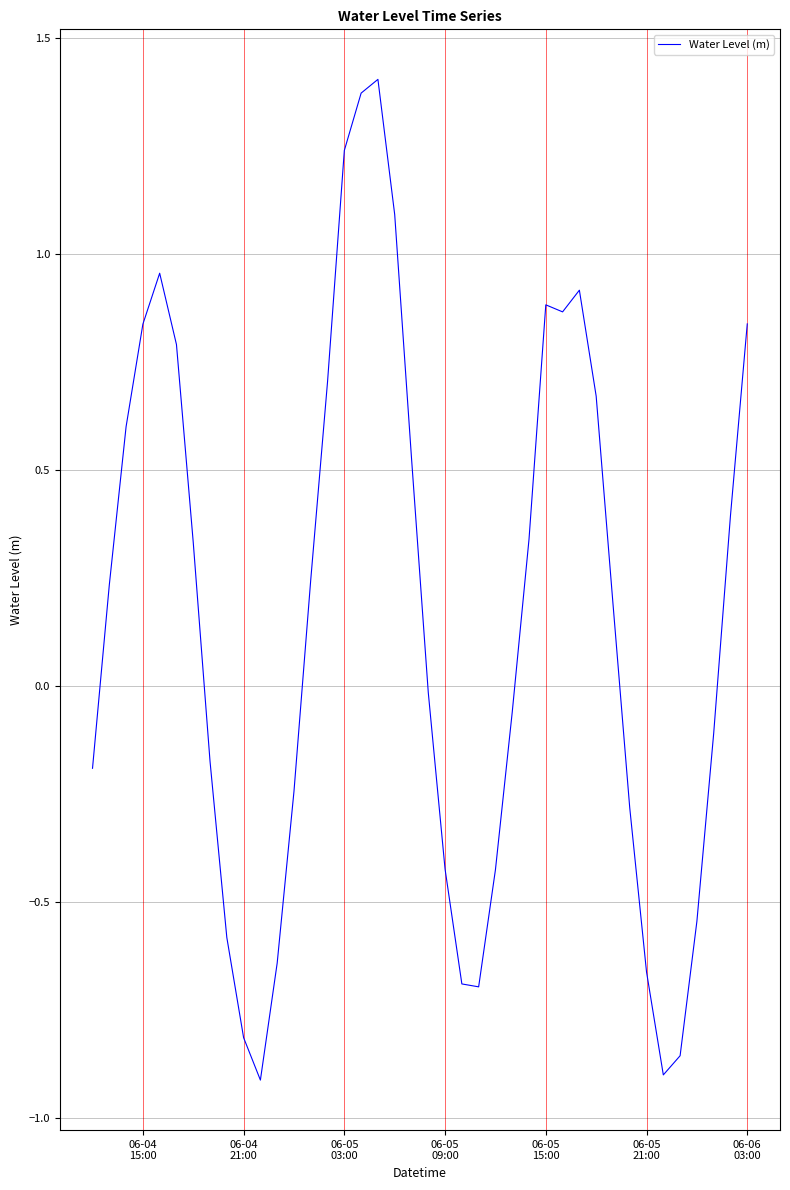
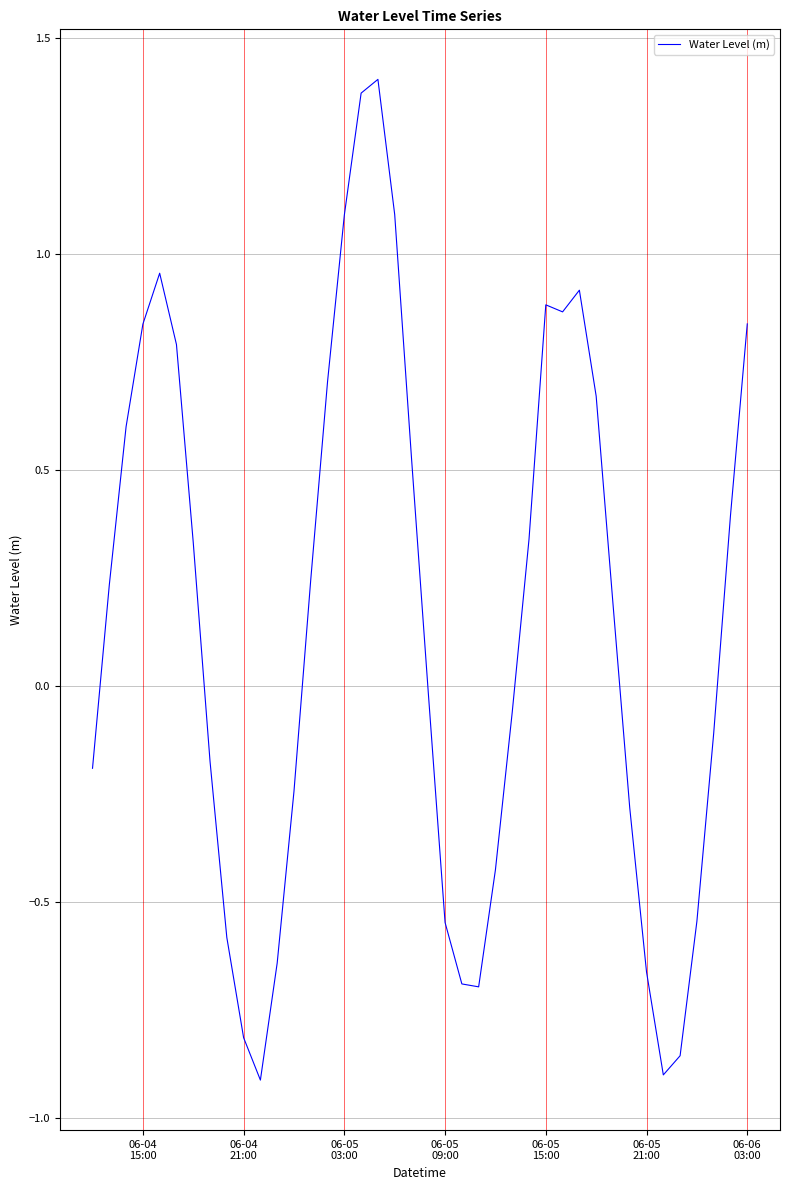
06-05 03:00: 1.24 -> 1.09
06-05 09:00: -0.42 -> -0.55
